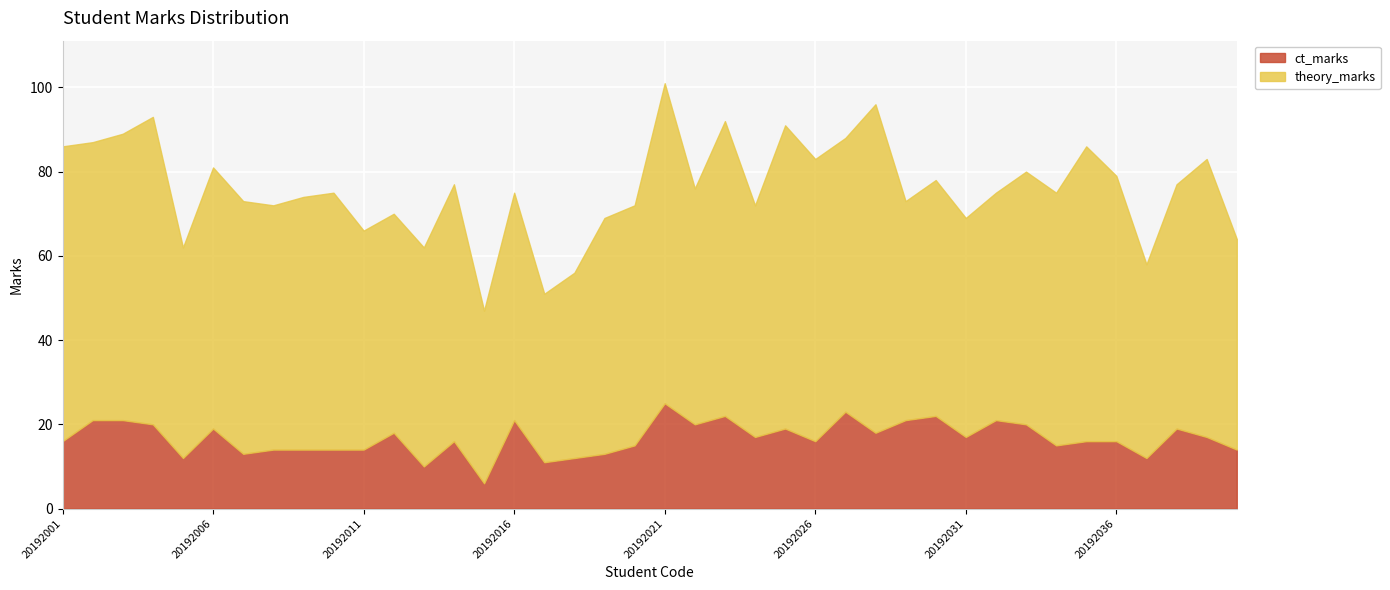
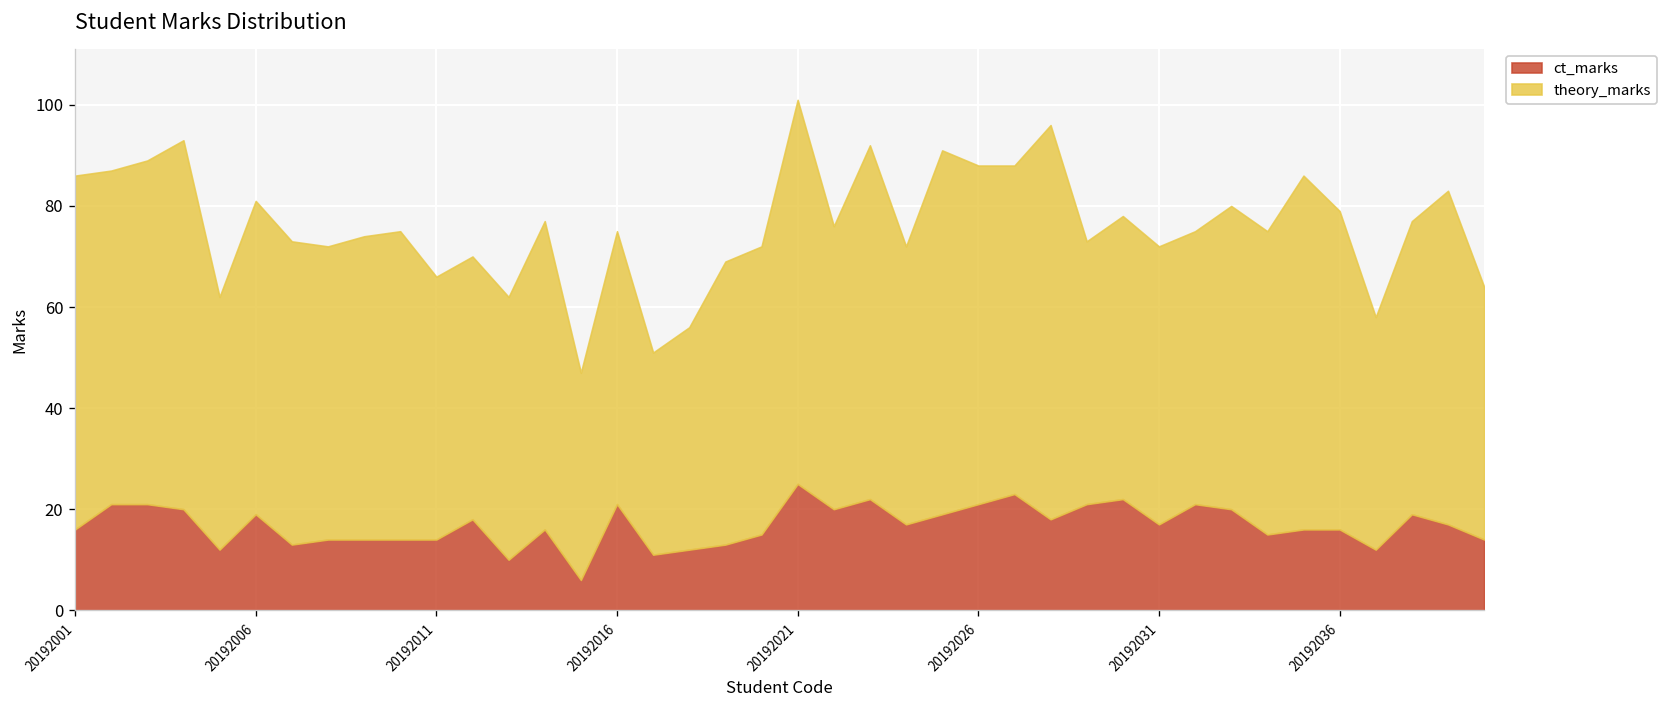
ct_marks, 20192026: 16 -> 21
theory_marks, 20192031: 52 -> 55
